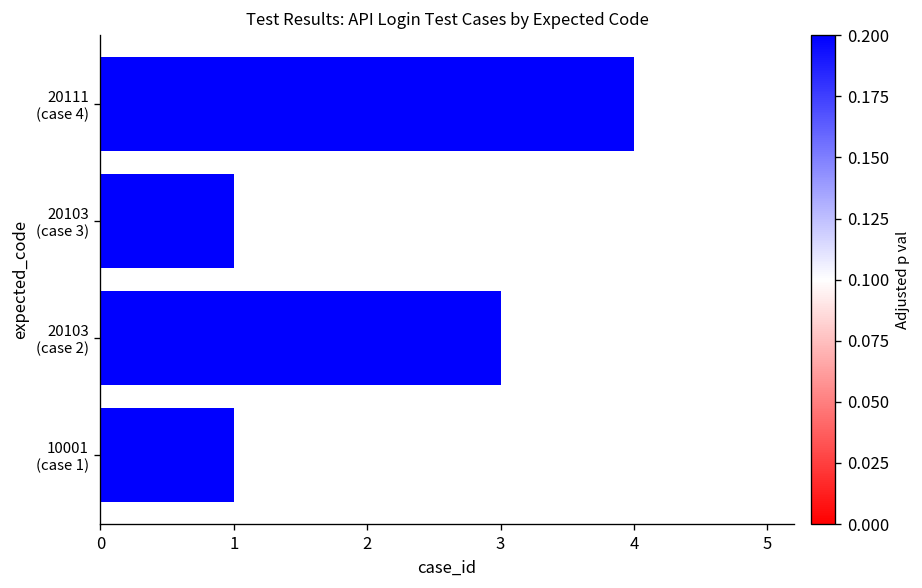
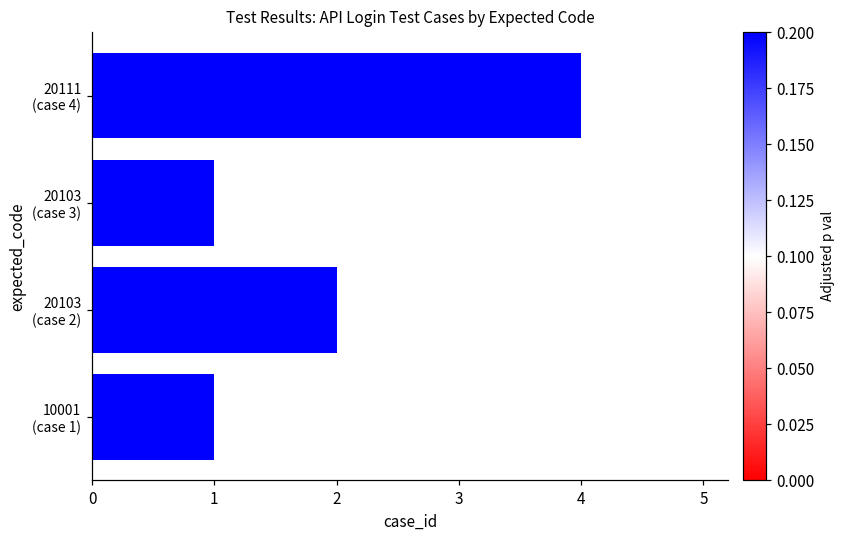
20103 (case 2): 3 -> 2
